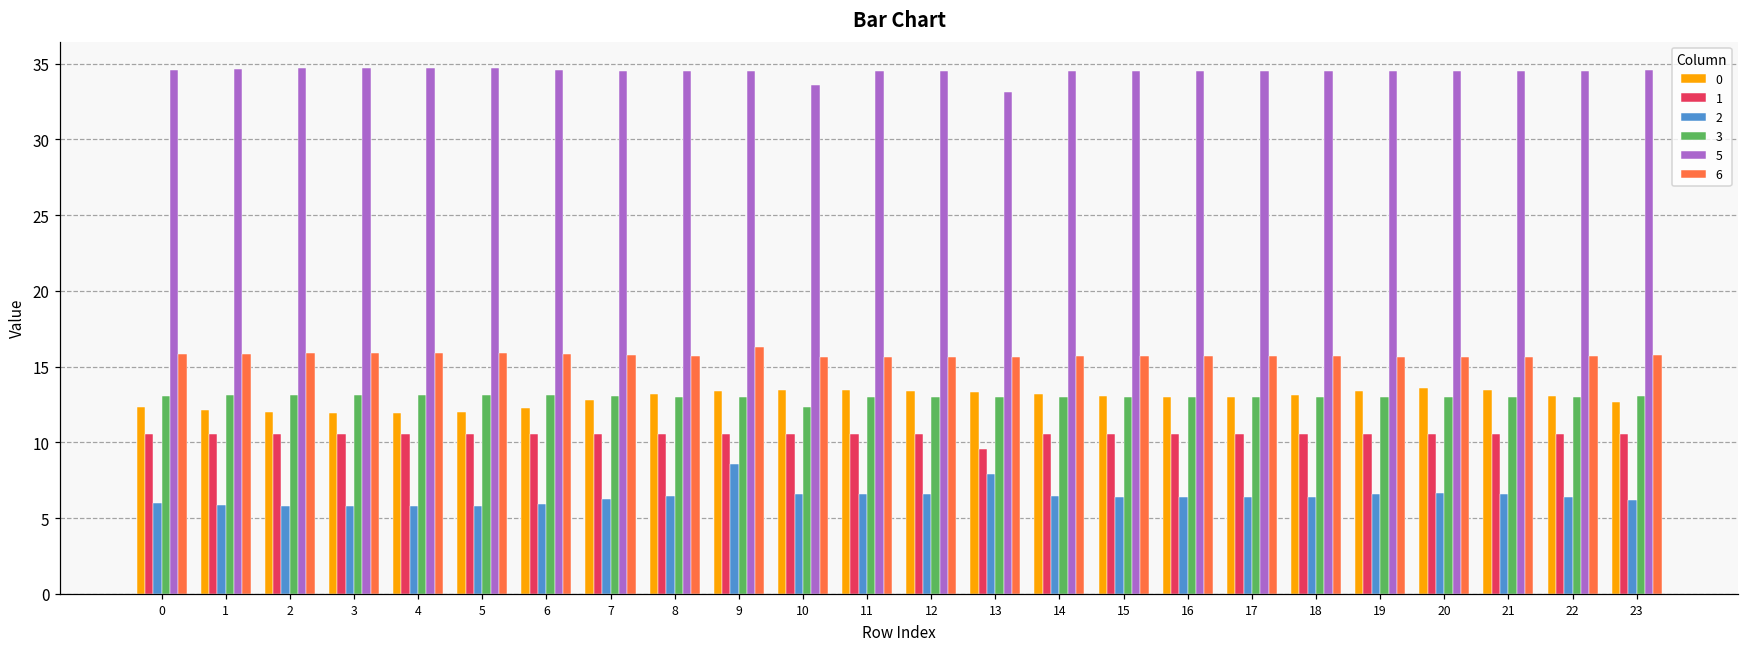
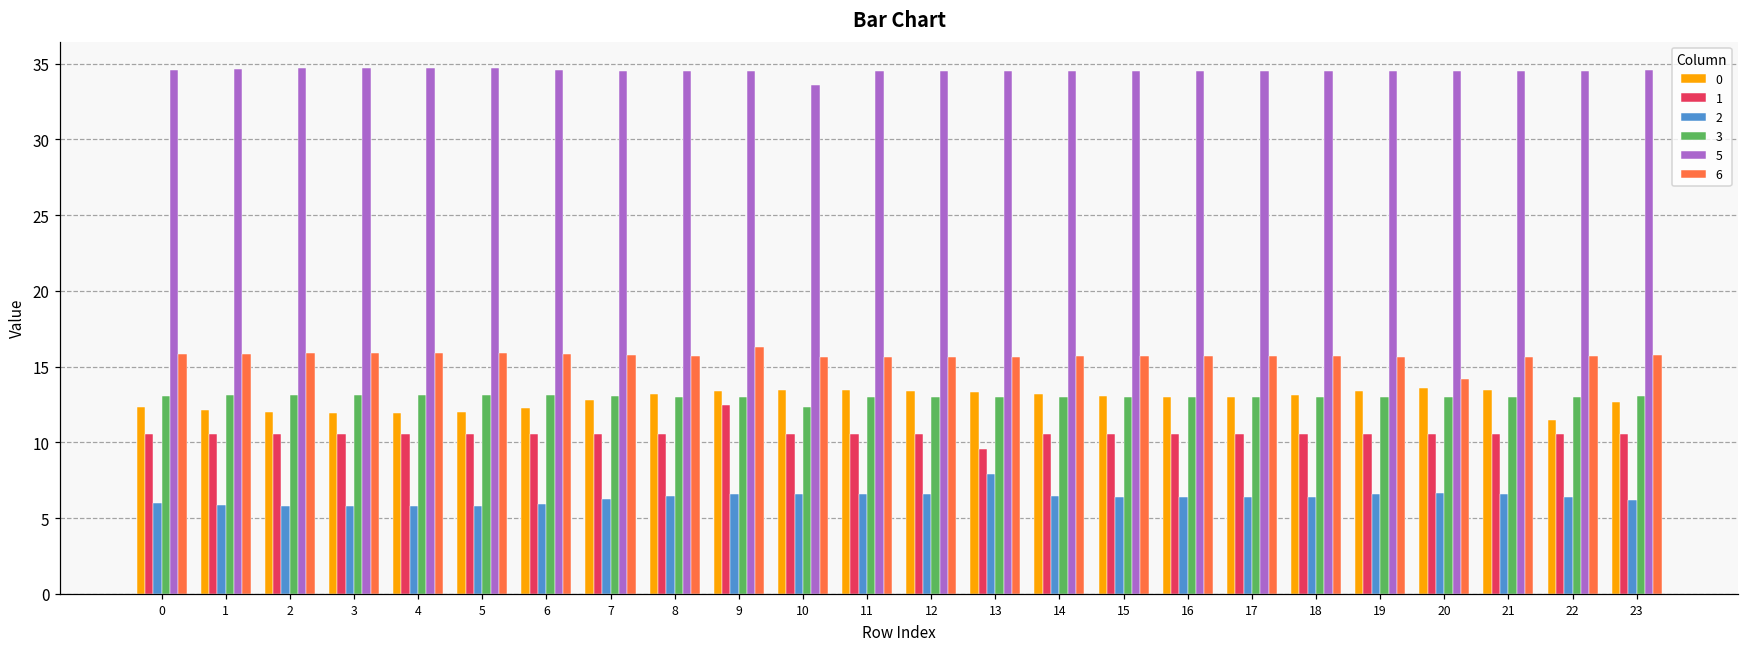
1, 9: 10.5 -> 12.5
2, 9: 8.6 -> 6.6
5, 13: 33.2 -> 34.5
6, 20: 15.6 -> 14.2
0, 22: 13.1 -> 11.5
